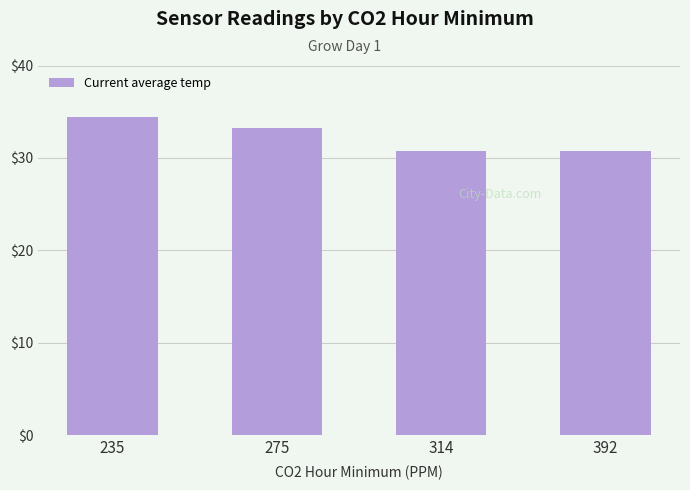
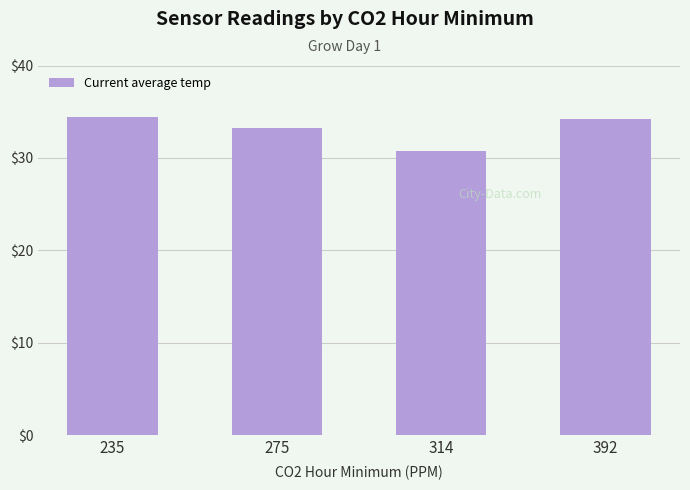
392: $31 -> $34
